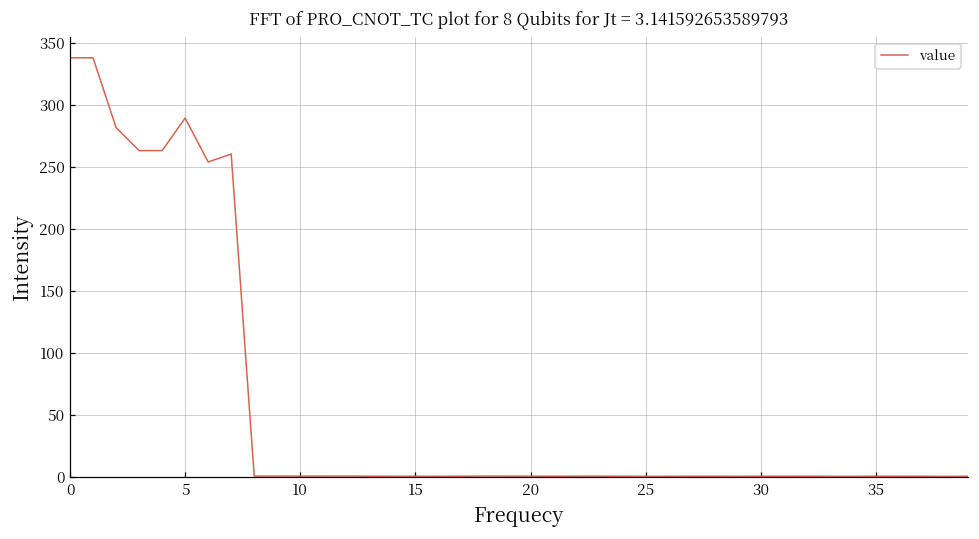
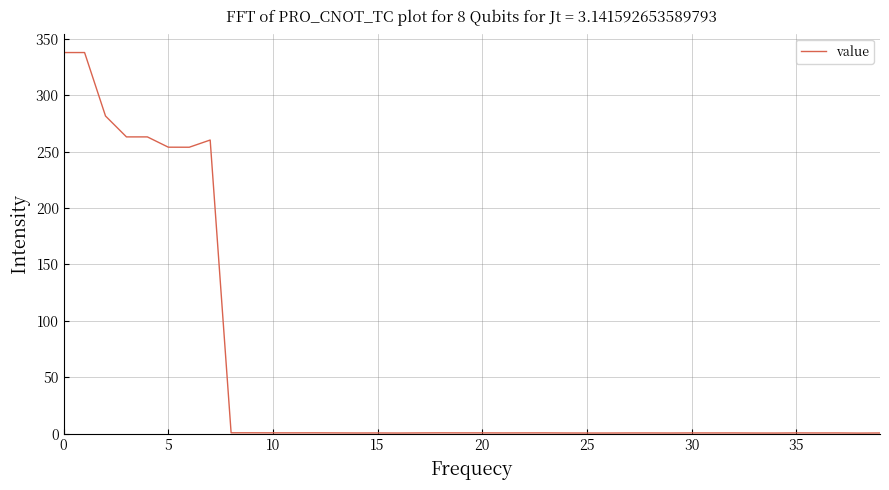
5: 289 -> 254
